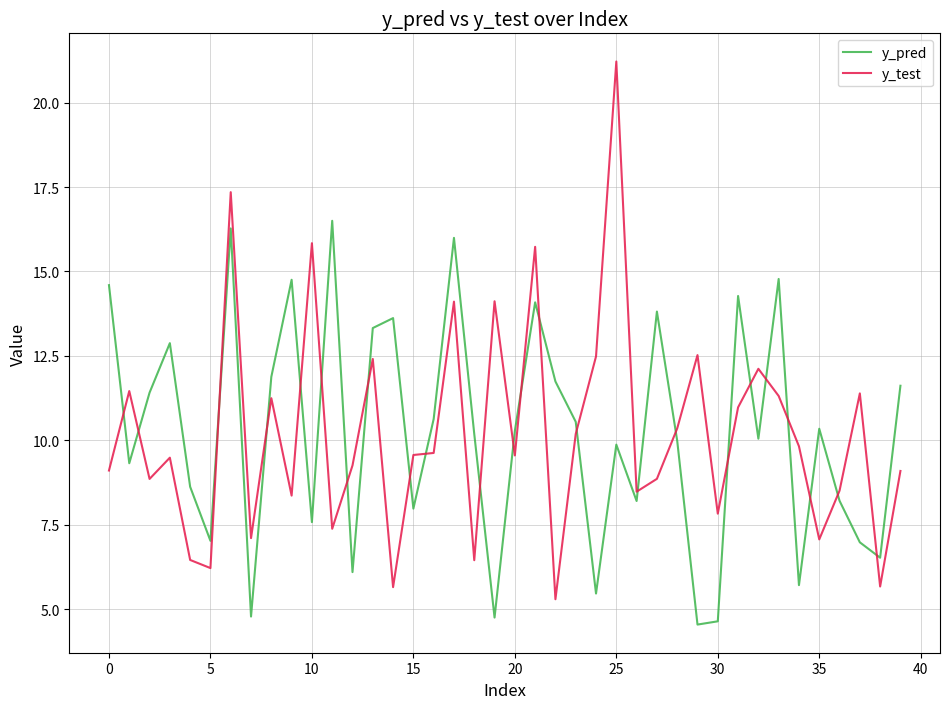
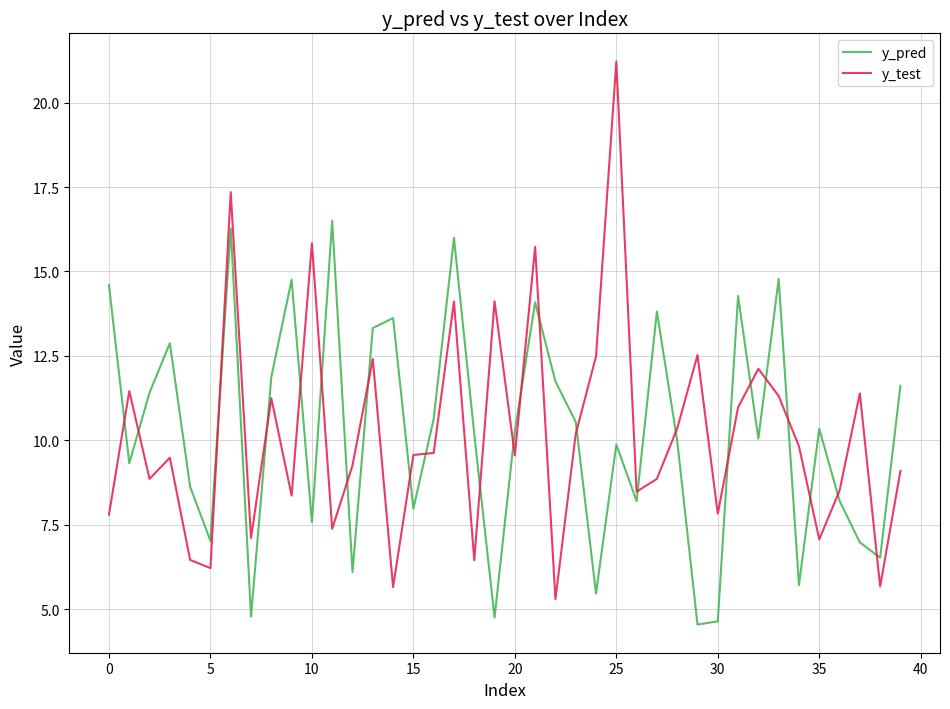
y_test, 0: 9.1 -> 7.8
